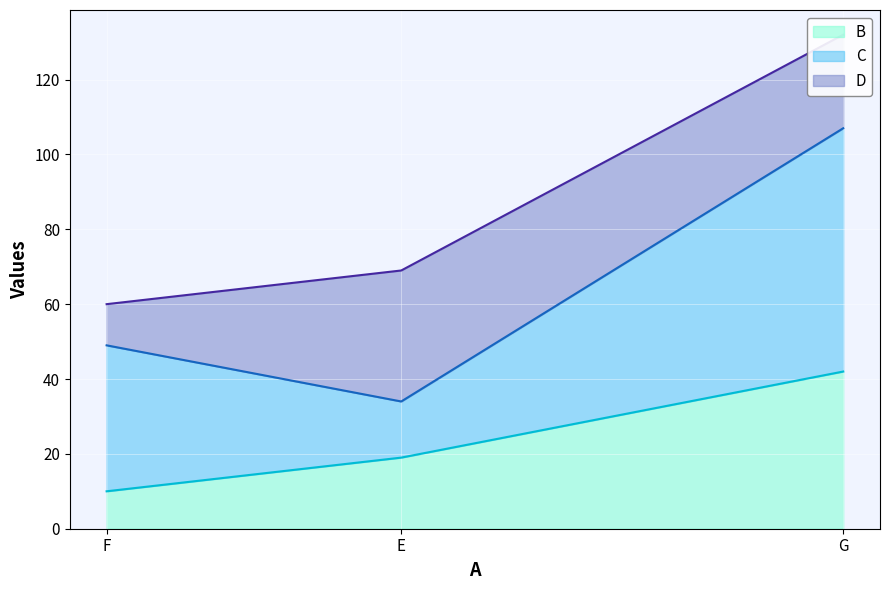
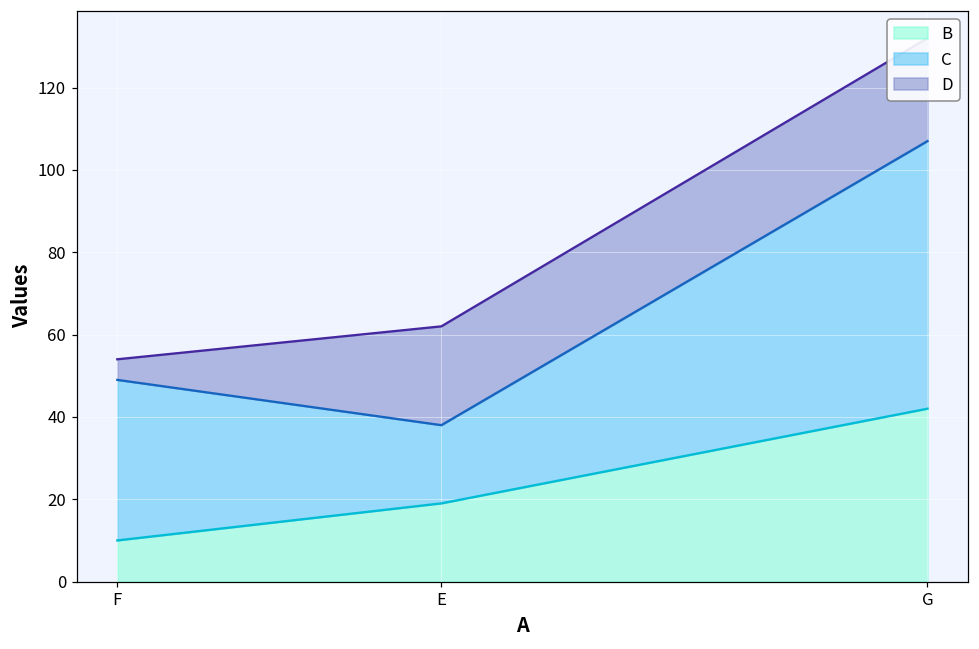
D, F: 11 -> 5
C, E: 15 -> 19
D, E: 35 -> 24
